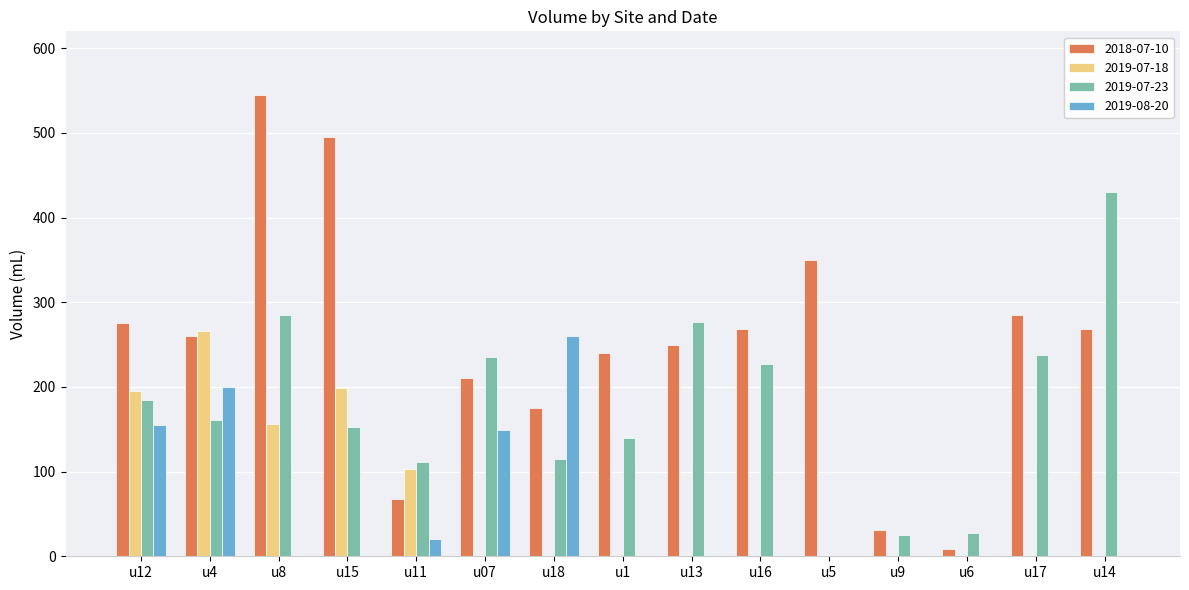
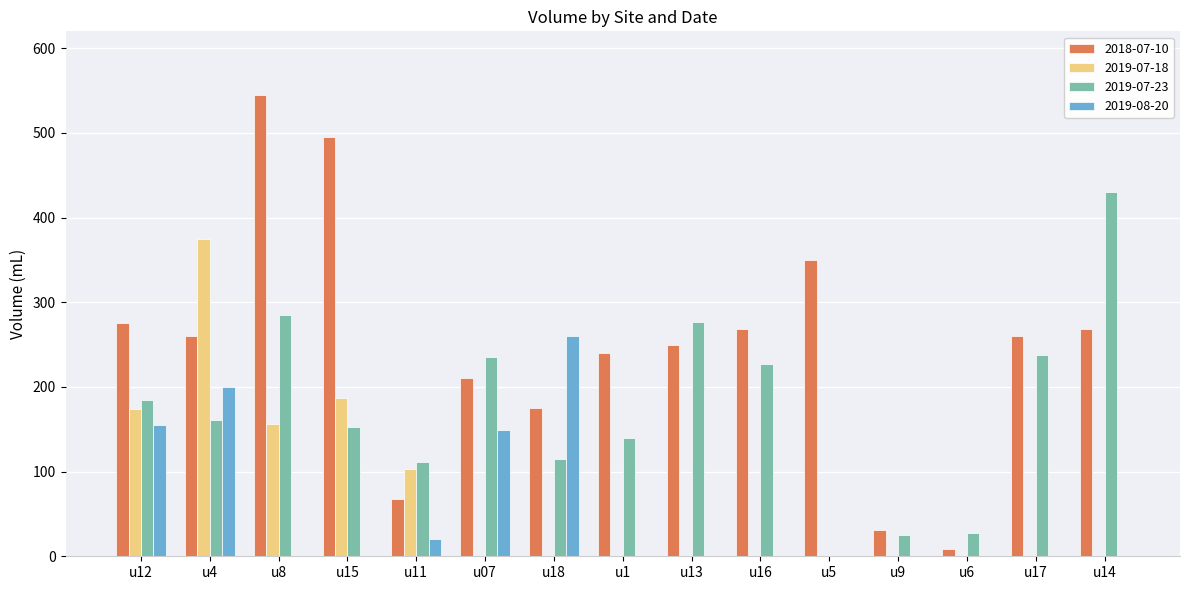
2019-07-18, u12: 200 -> 170
2019-07-18, u4: 270 -> 380
2019-07-18, u15: 200 -> 190
2018-07-10, u17: 290 -> 260
